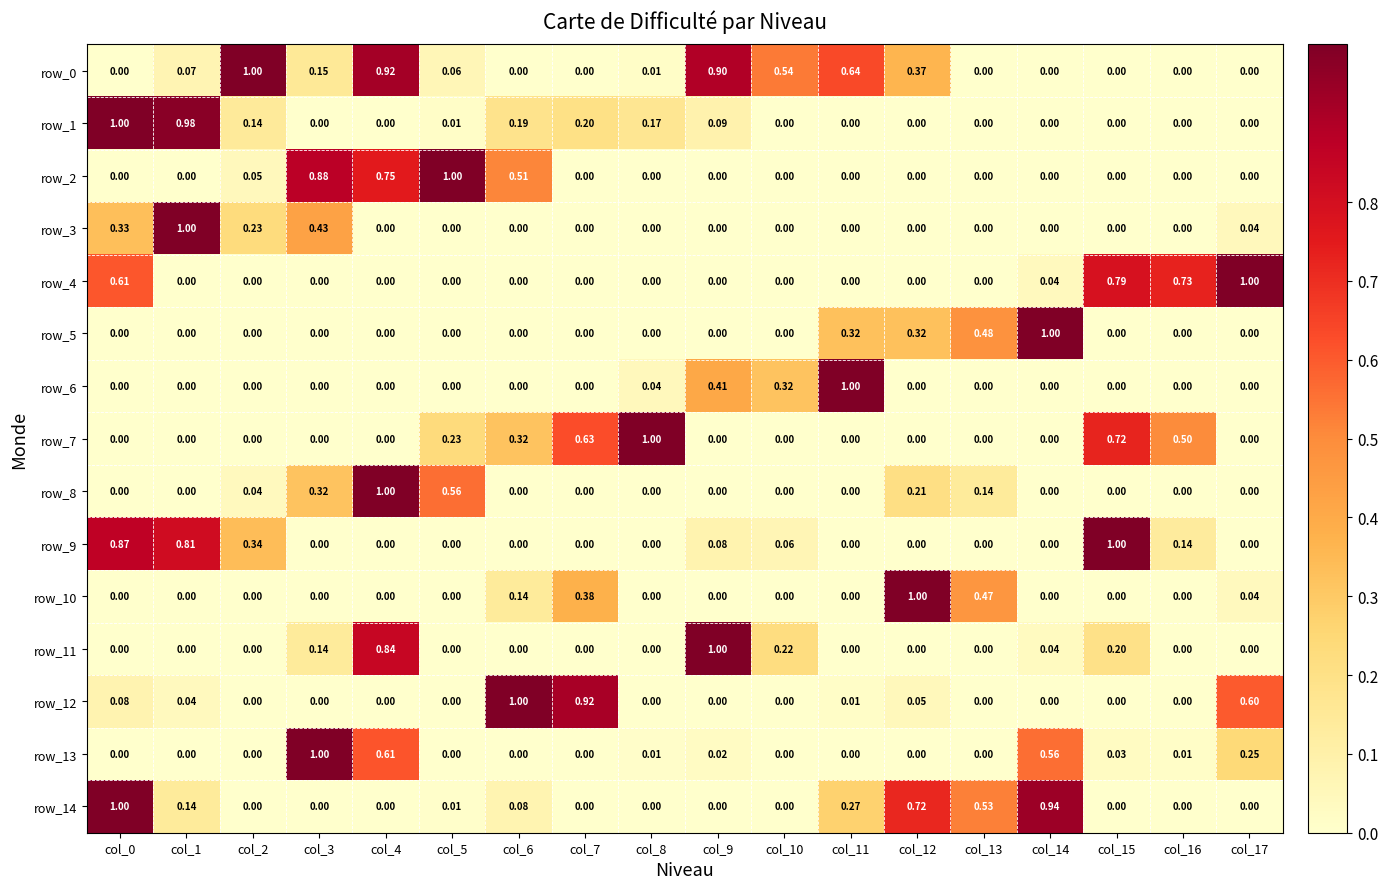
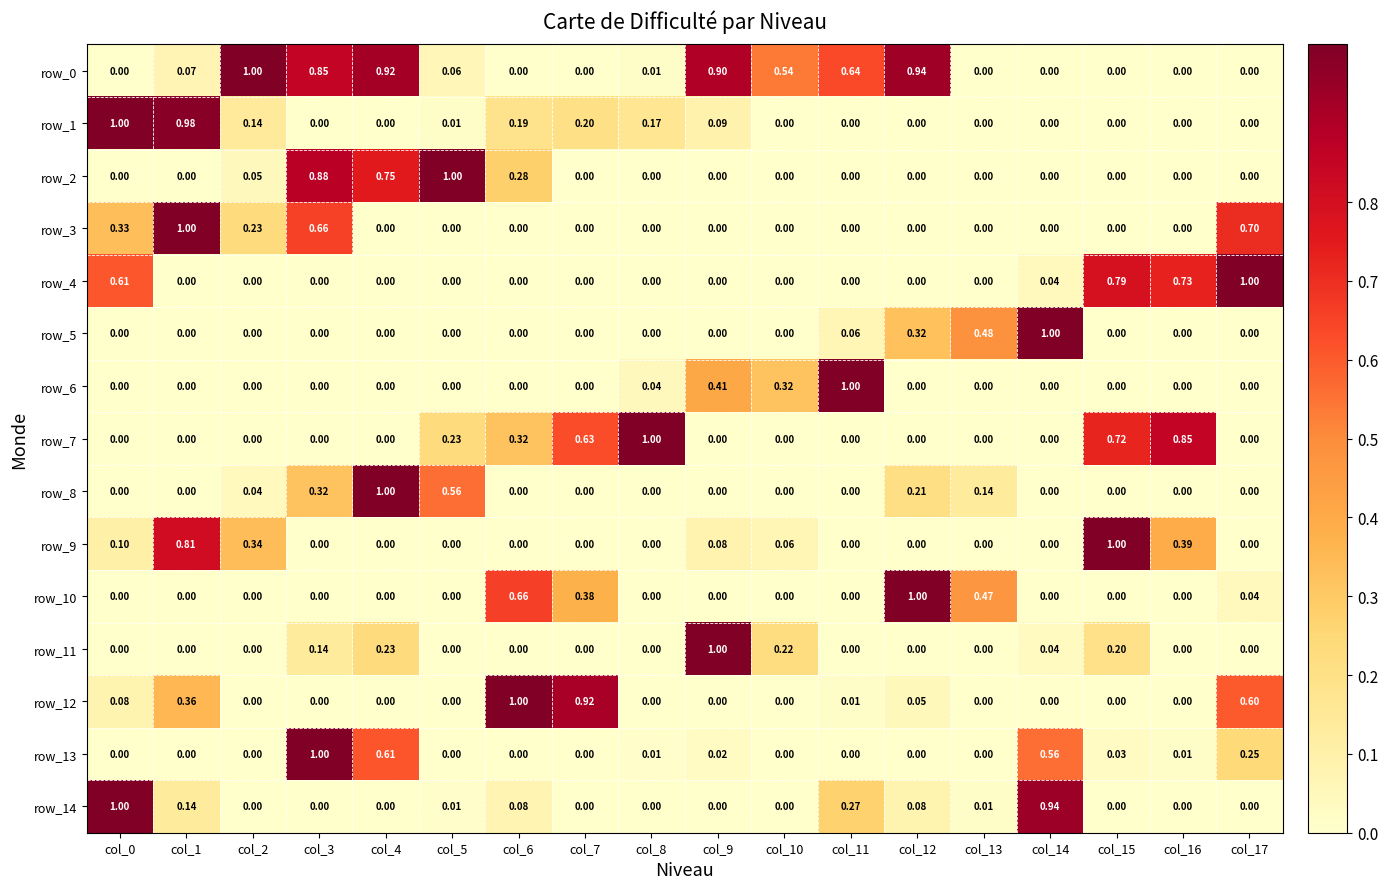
row_0, col_3: 0.15 -> 0.85
row_0, col_12: 0.37 -> 0.94
row_2, col_6: 0.51 -> 0.28
row_3, col_3: 0.43 -> 0.66
row_3, col_17: 0.04 -> 0.70
row_5, col_11: 0.32 -> 0.06
row_7, col_16: 0.50 -> 0.85
row_9, col_0: 0.87 -> 0.10
row_9, col_16: 0.14 -> 0.39
row_10, col_6: 0.14 -> 0.66
row_11, col_4: 0.84 -> 0.23
row_12, col_1: 0.04 -> 0.36
row_14, col_12: 0.72 -> 0.08
row_14, col_13: 0.53 -> 0.01
